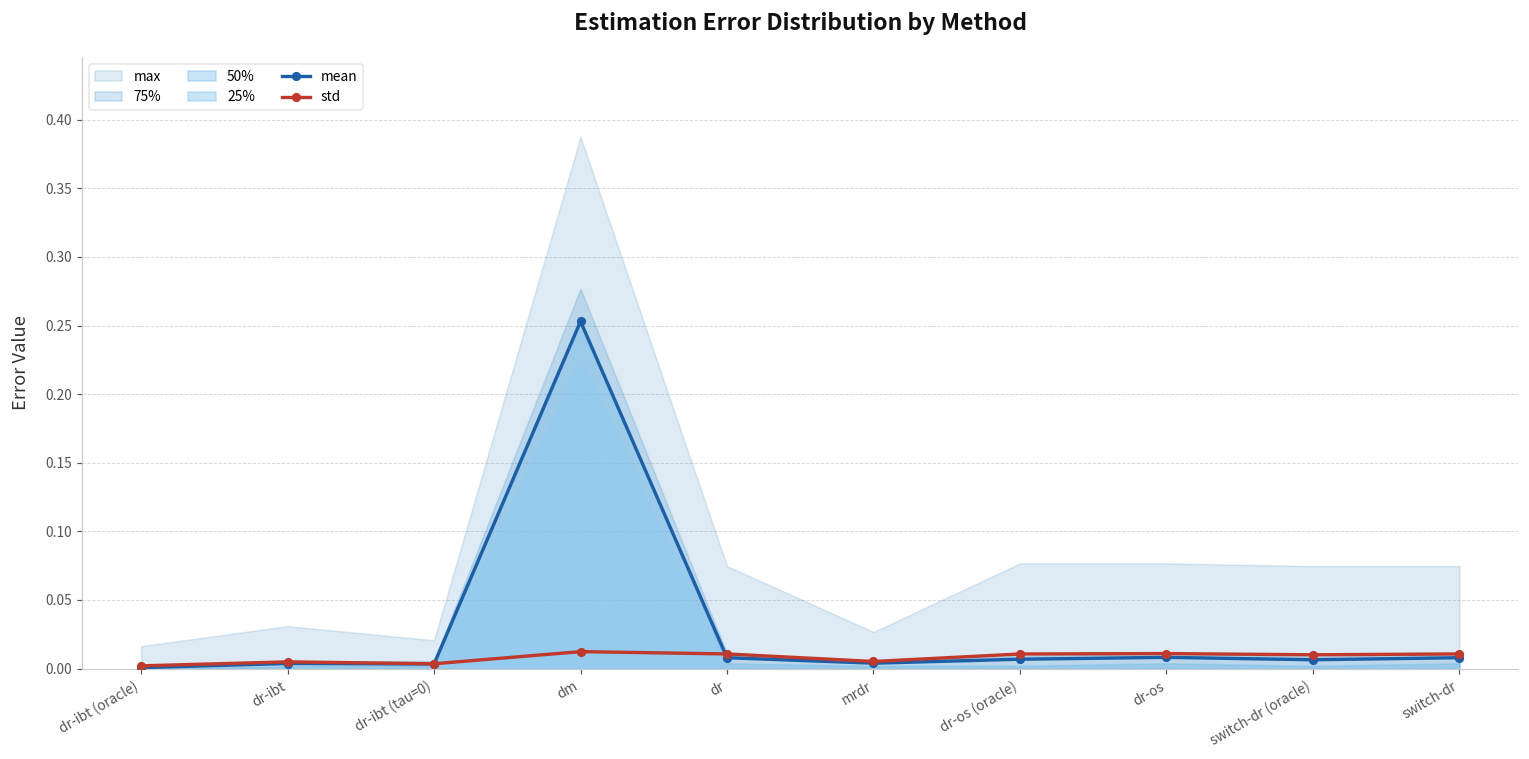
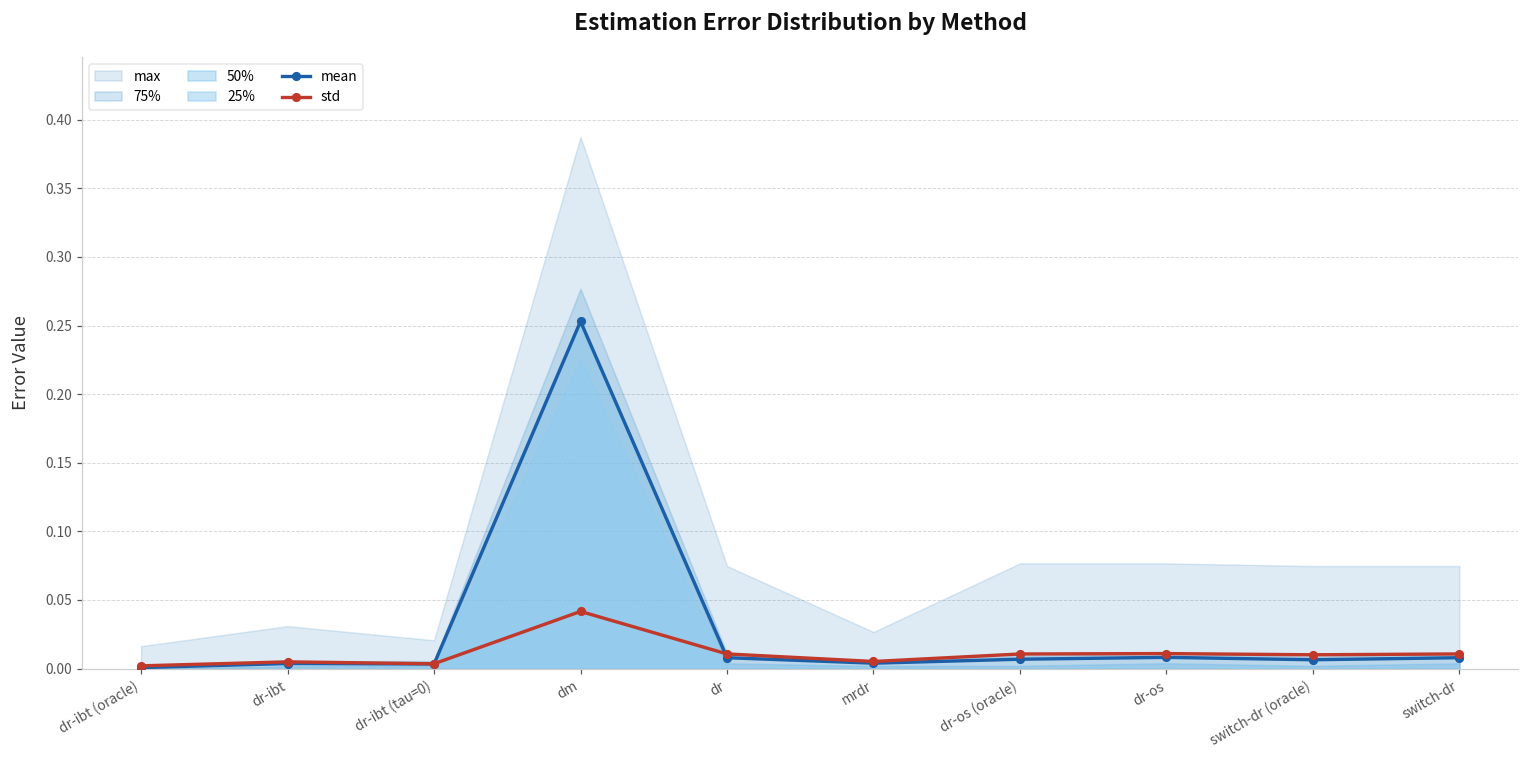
std, dm: 0.012 -> 0.042
